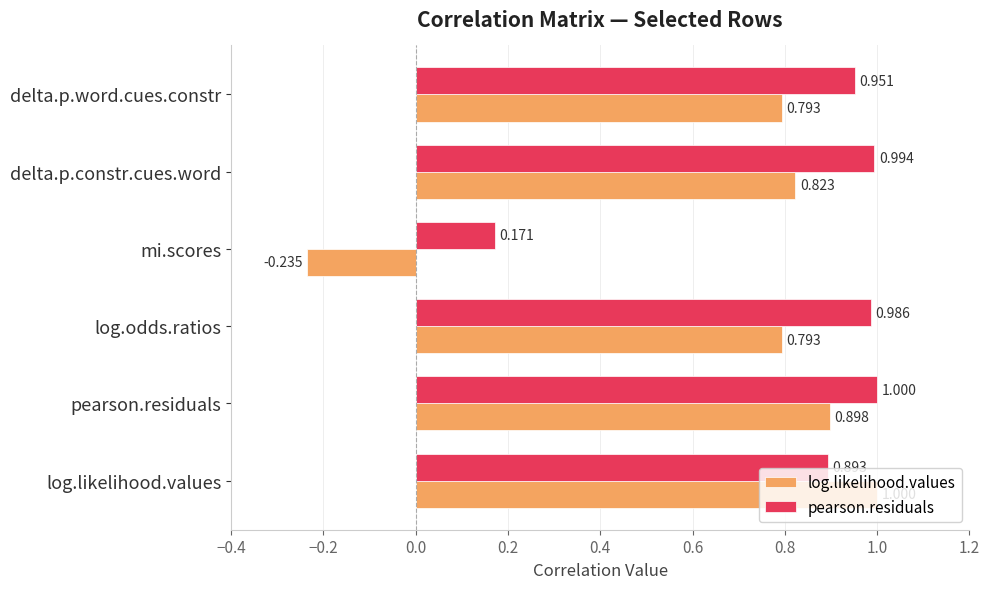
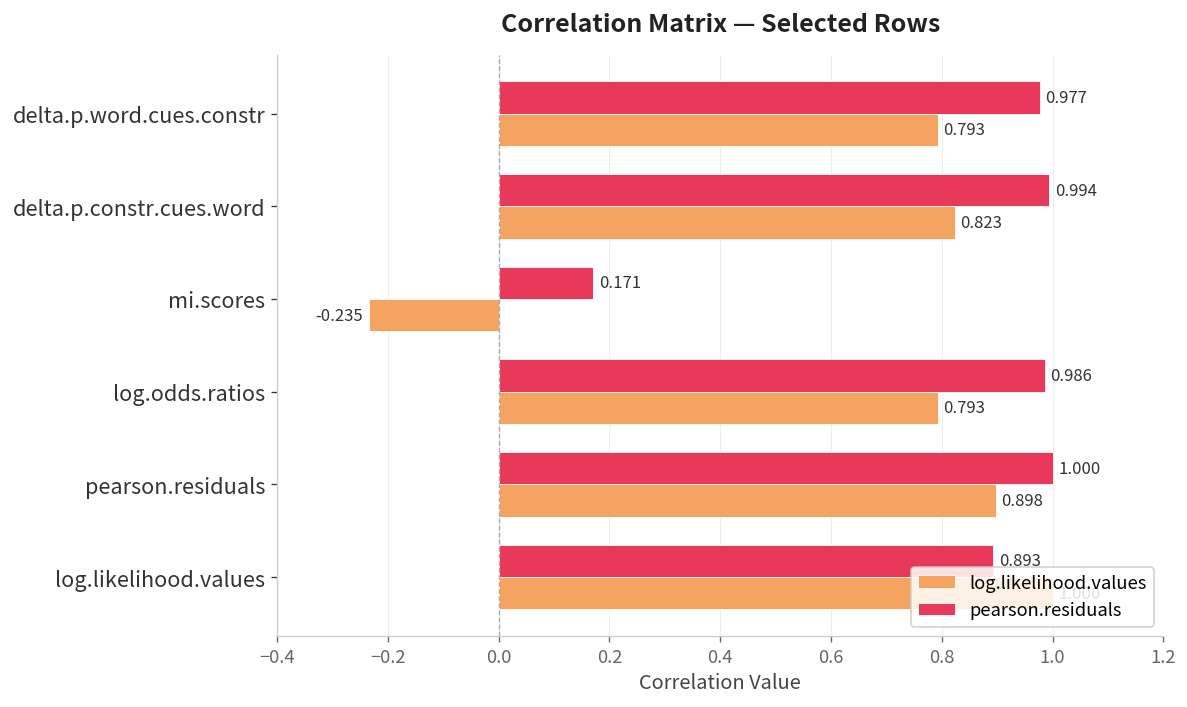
pearson.residuals, delta.p.word.cues.constr: 0.951 -> 0.977
